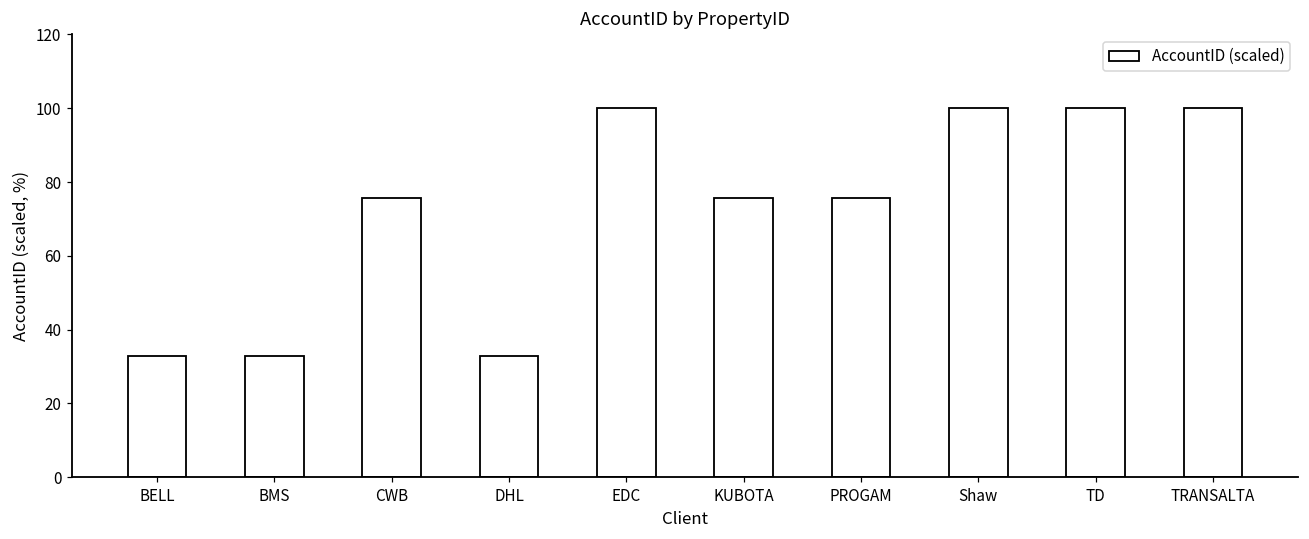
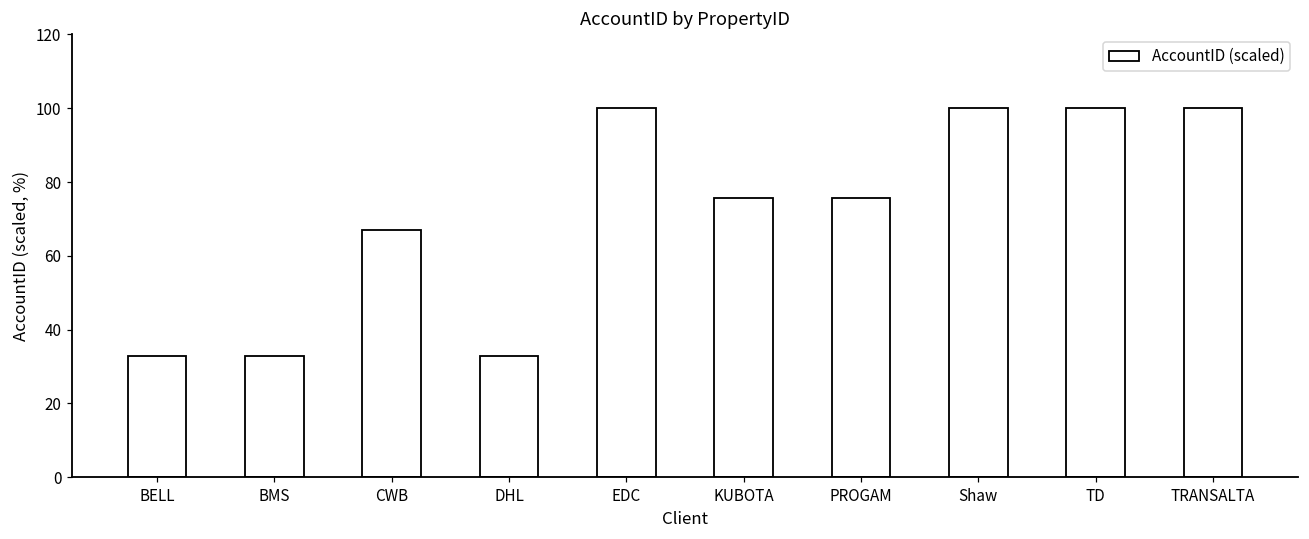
CWB: 76 -> 67
